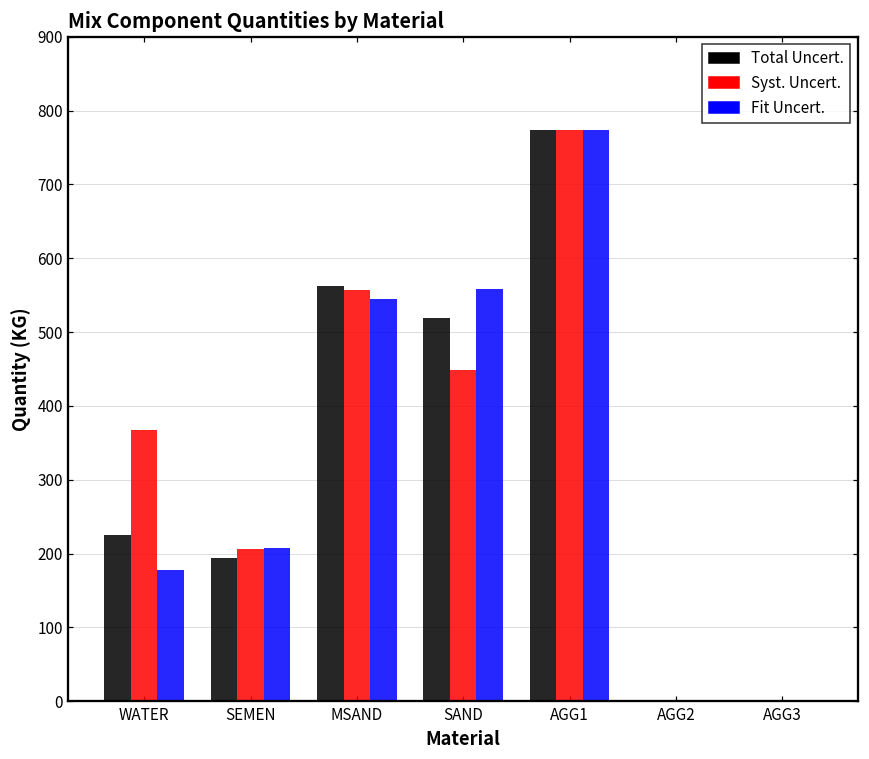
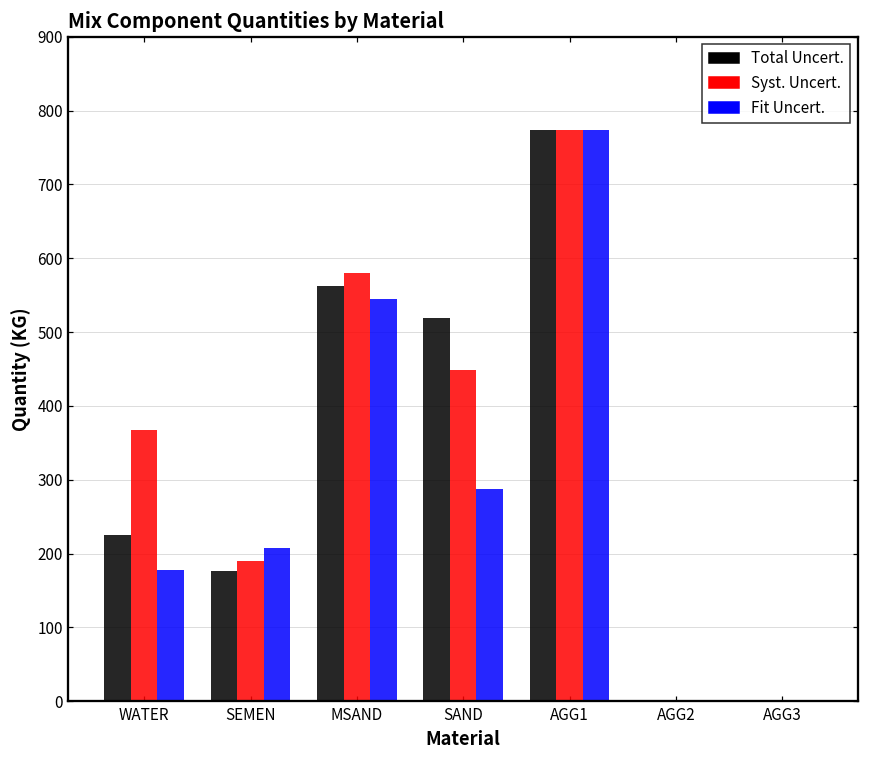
Total Uncert., SEMEN: 190 -> 180
Syst. Uncert., SEMEN: 210 -> 190
Syst. Uncert., MSAND: 560 -> 580
Fit Uncert., SAND: 560 -> 290
